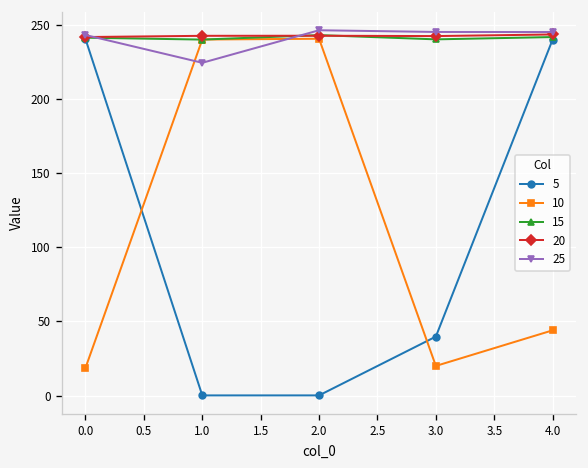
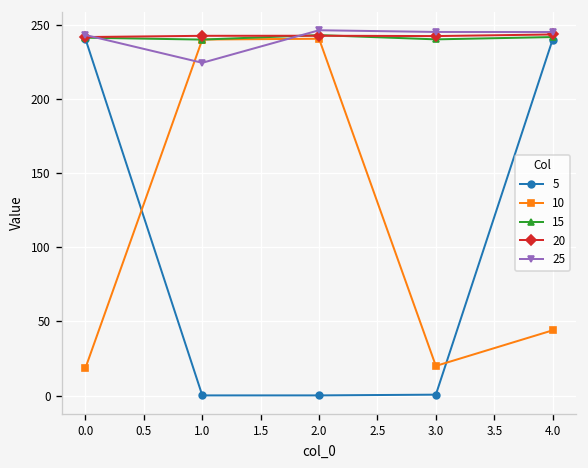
5, 3.0: 40 -> 1
